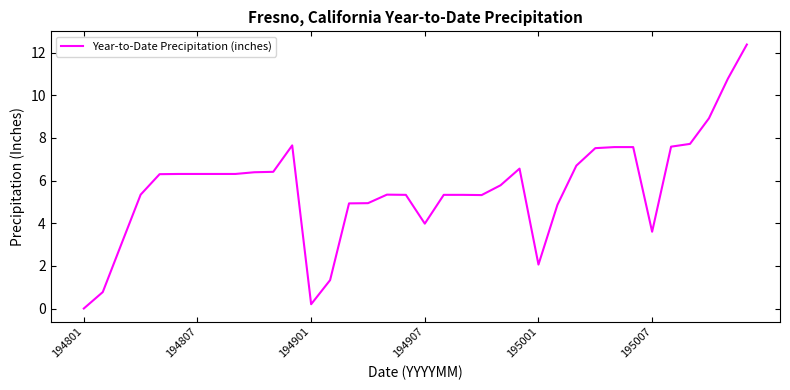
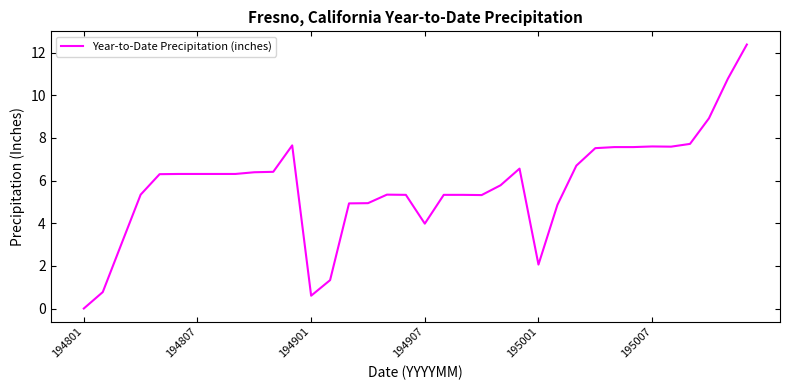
194901: 0.2 -> 0.6
195007: 3.6 -> 7.6
